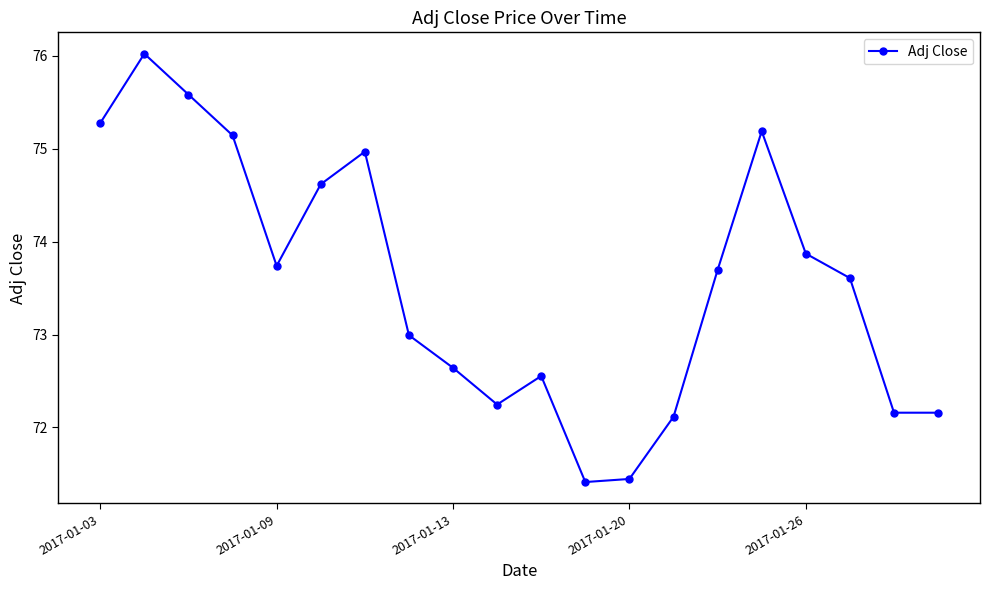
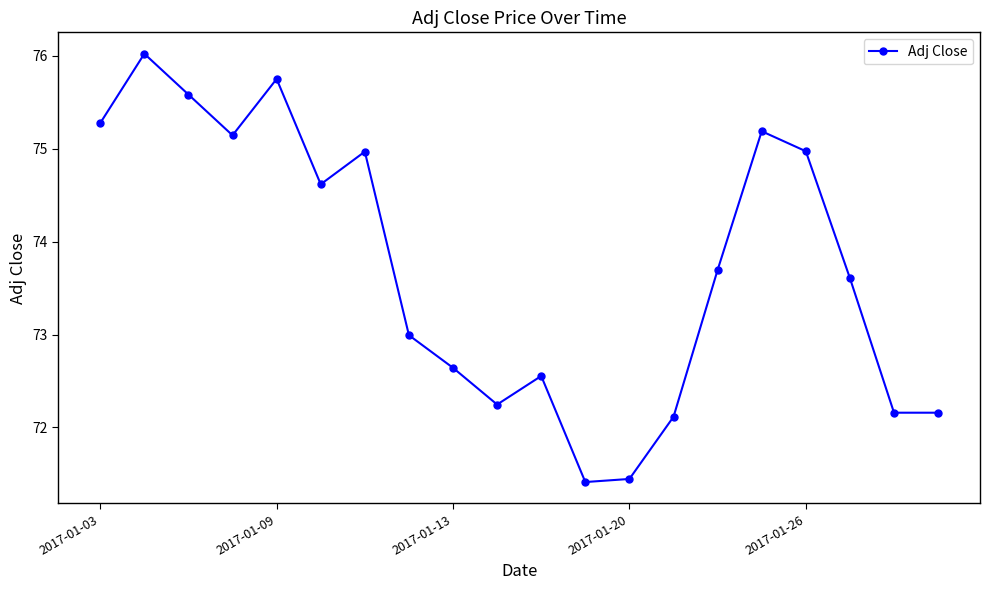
2017-01-09: 73.7 -> 75.8
2017-01-26: 73.9 -> 75.0
